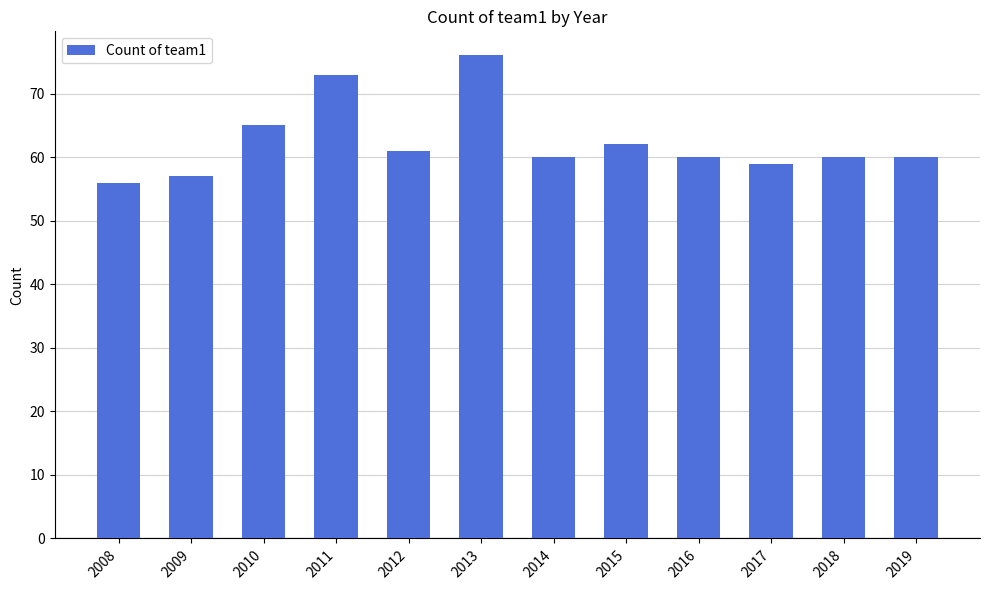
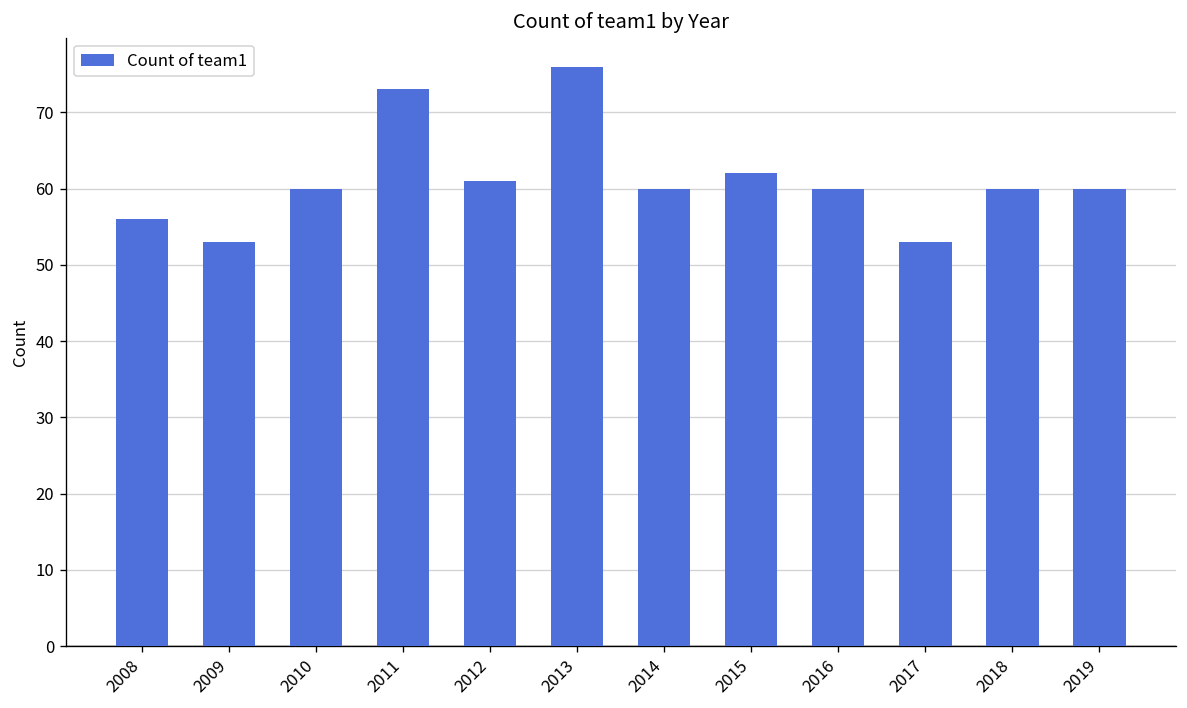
2009: 57 -> 53
2010: 65 -> 60
2017: 59 -> 53
